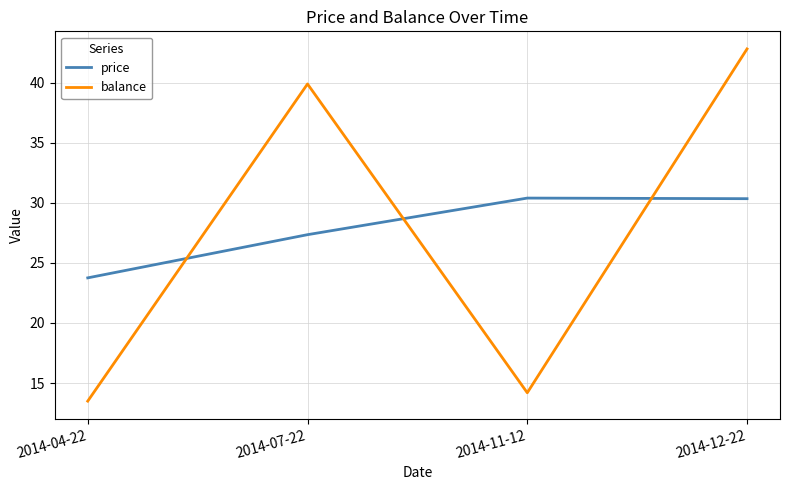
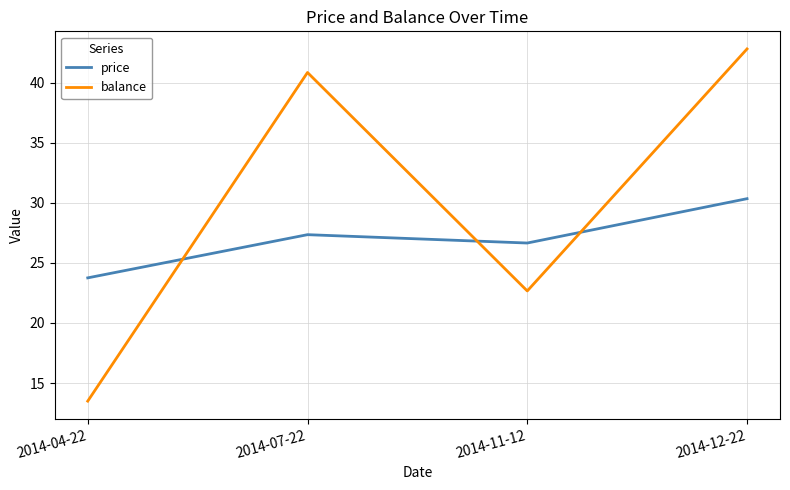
balance, 2014-07-22: 39.9 -> 40.8
price, 2014-11-12: 30.4 -> 26.7
balance, 2014-11-12: 14.2 -> 22.7
